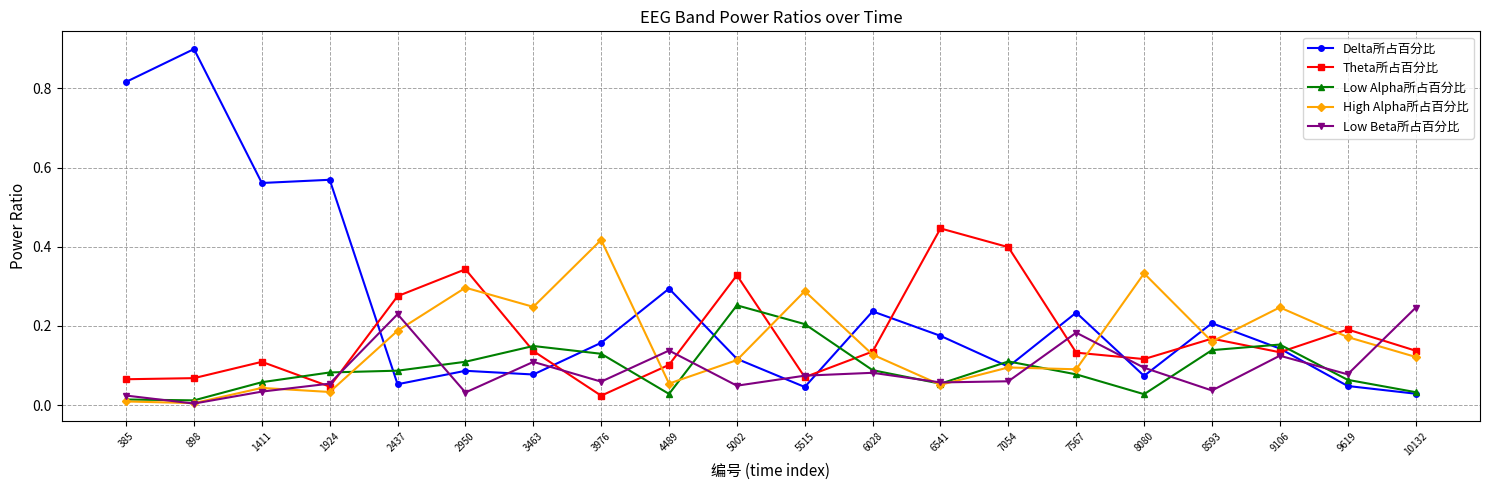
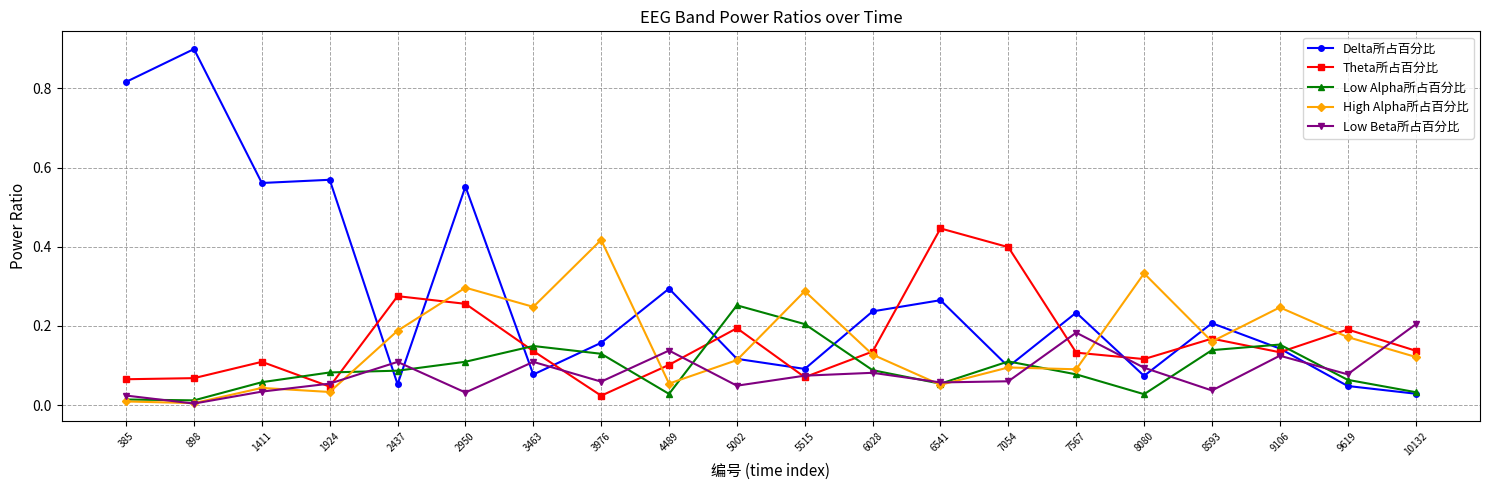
Low Beta所占百分比, 2437: 0.23 -> 0.11
Delta所占百分比, 2950: 0.09 -> 0.55
Theta所占百分比, 2950: 0.34 -> 0.26
Theta所占百分比, 5002: 0.33 -> 0.19
Delta所占百分比, 5515: 0.05 -> 0.09
Delta所占百分比, 6541: 0.17 -> 0.27
Low Beta所占百分比, 10132: 0.25 -> 0.20
